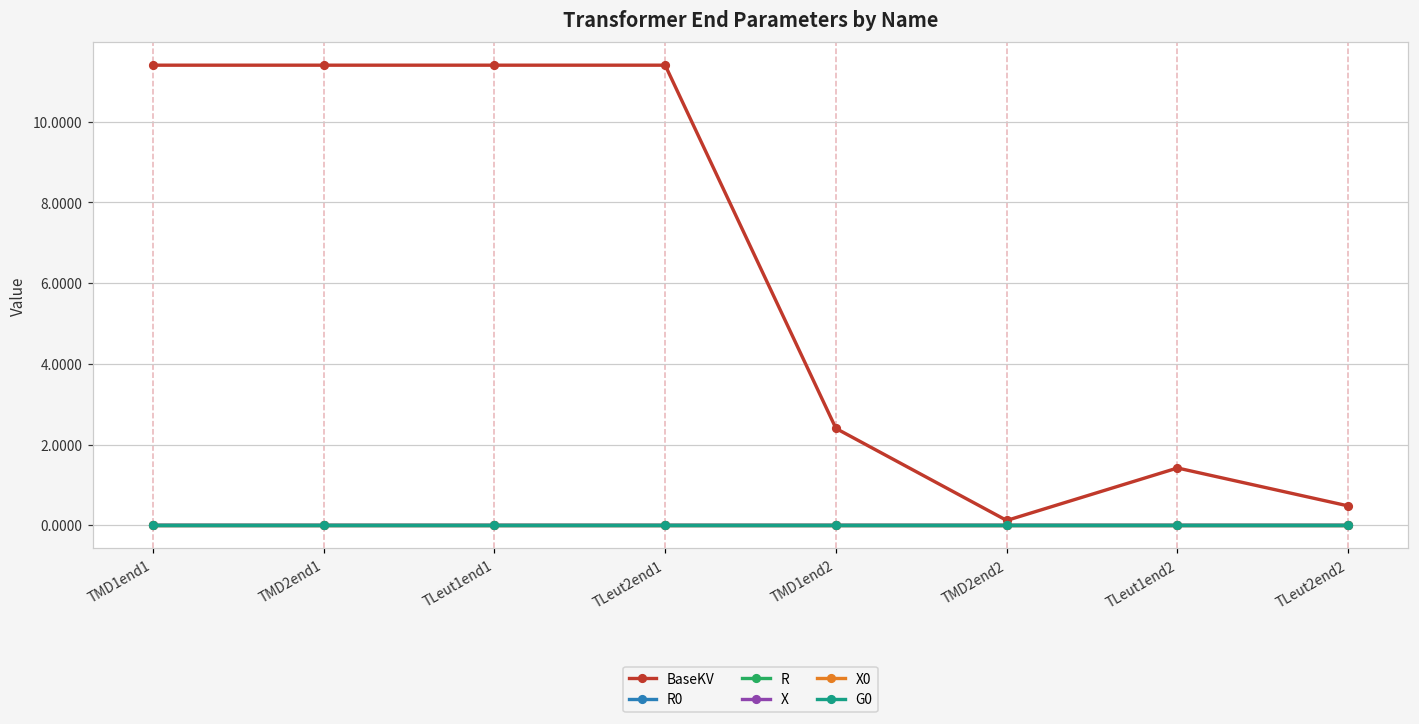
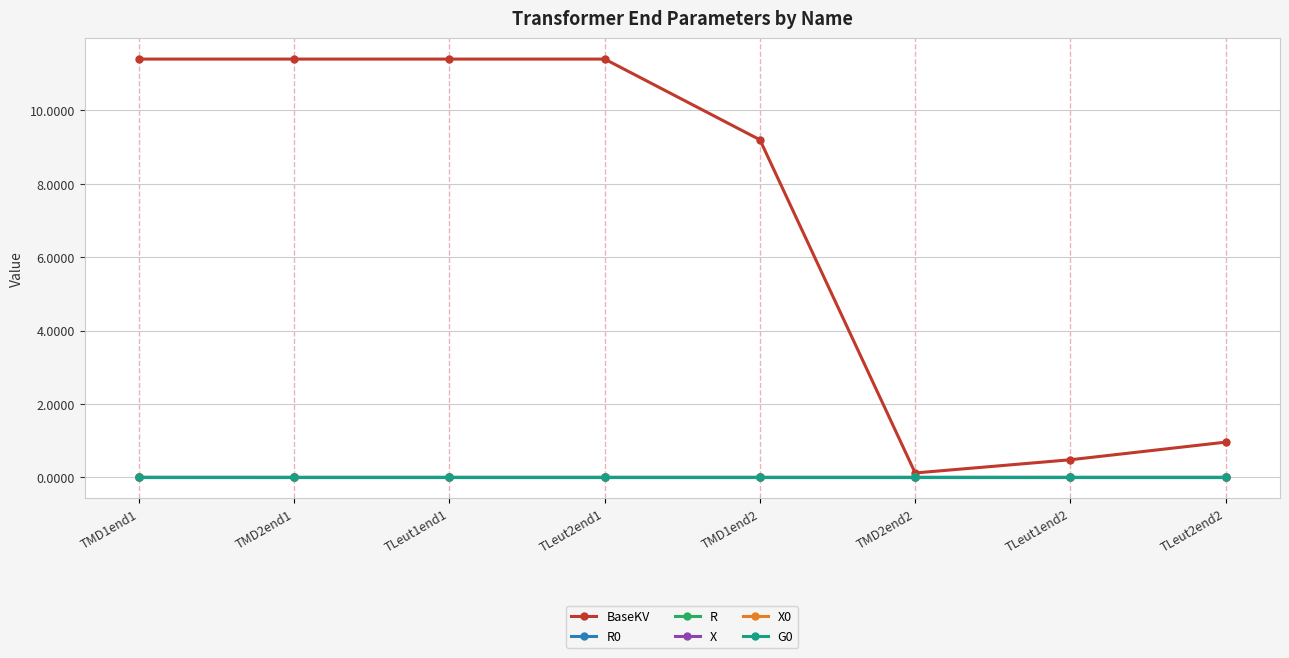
BaseKV, TMD1end2: 2.4 -> 9.2
BaseKV, TLeut1end2: 1.4 -> 0.5
BaseKV, TLeut2end2: 0.5 -> 1.0
